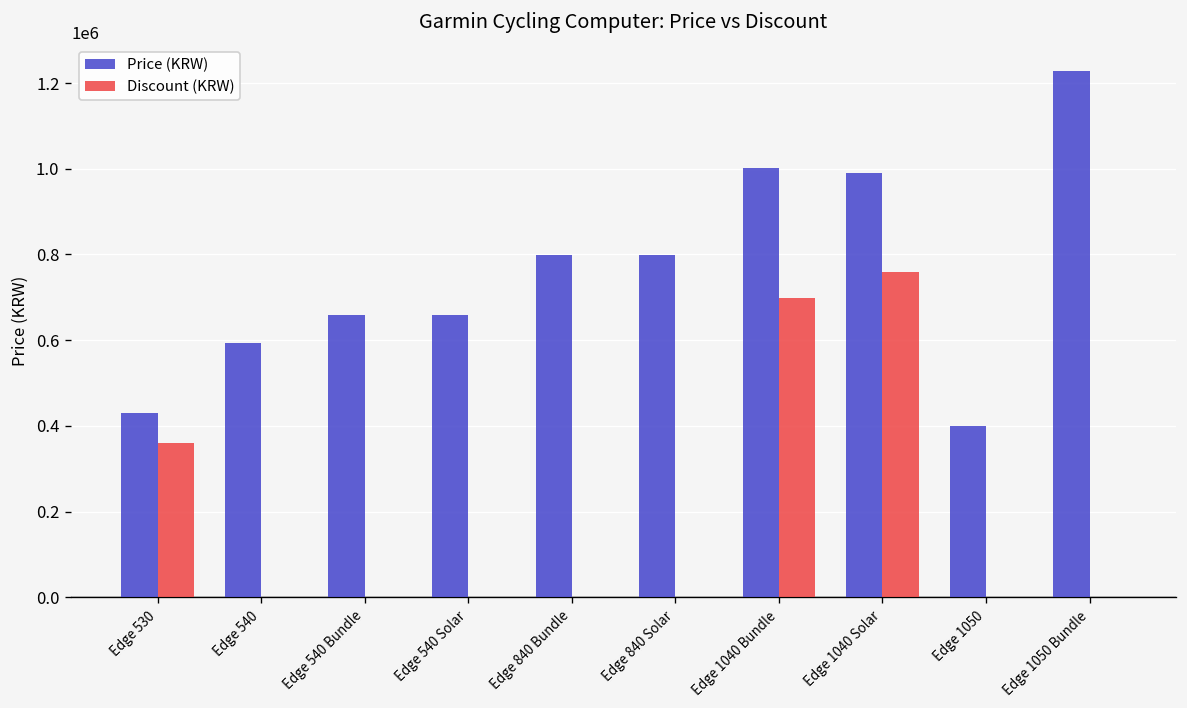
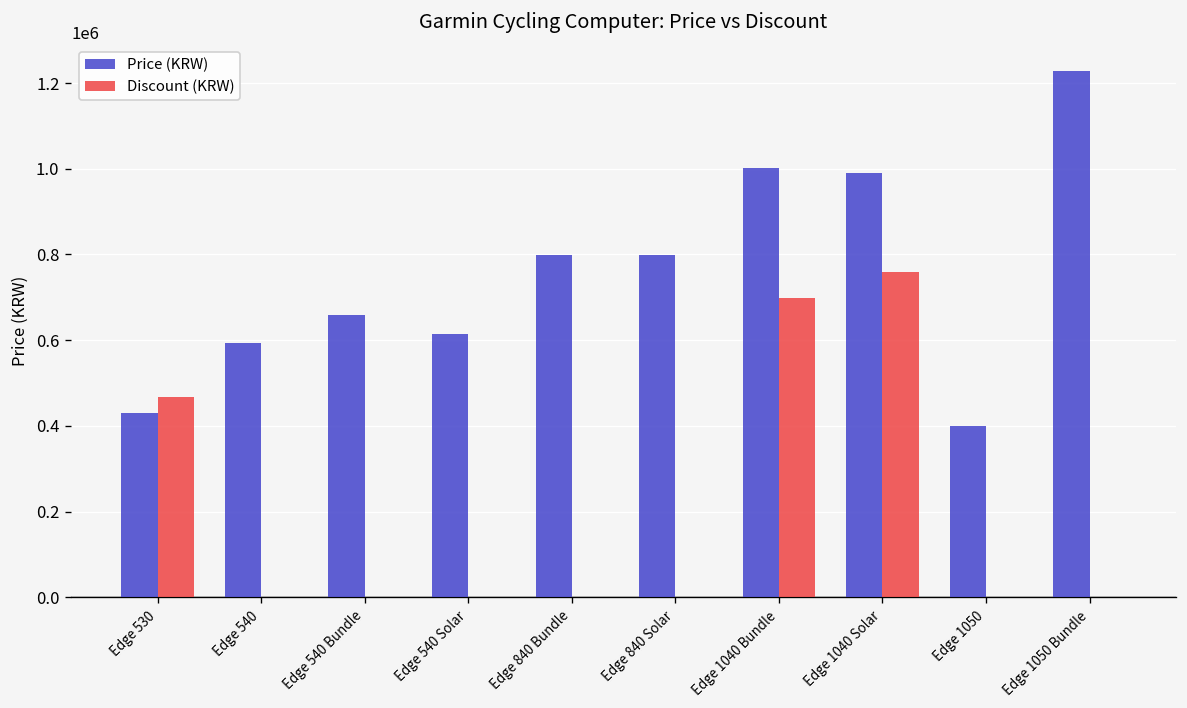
Discount (KRW), Edge 530: 360000 -> 470000
Price (KRW), Edge 540 Solar: 660000 -> 610000
